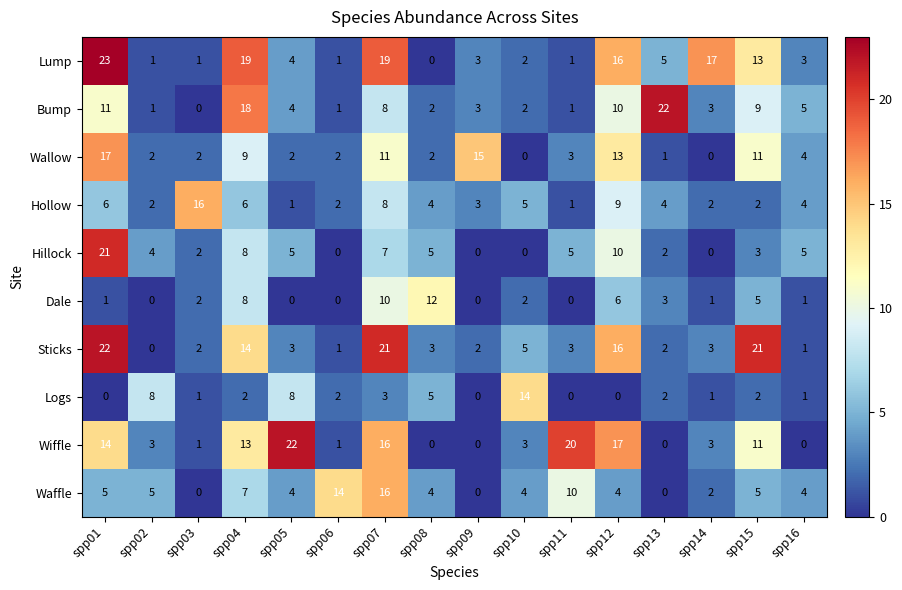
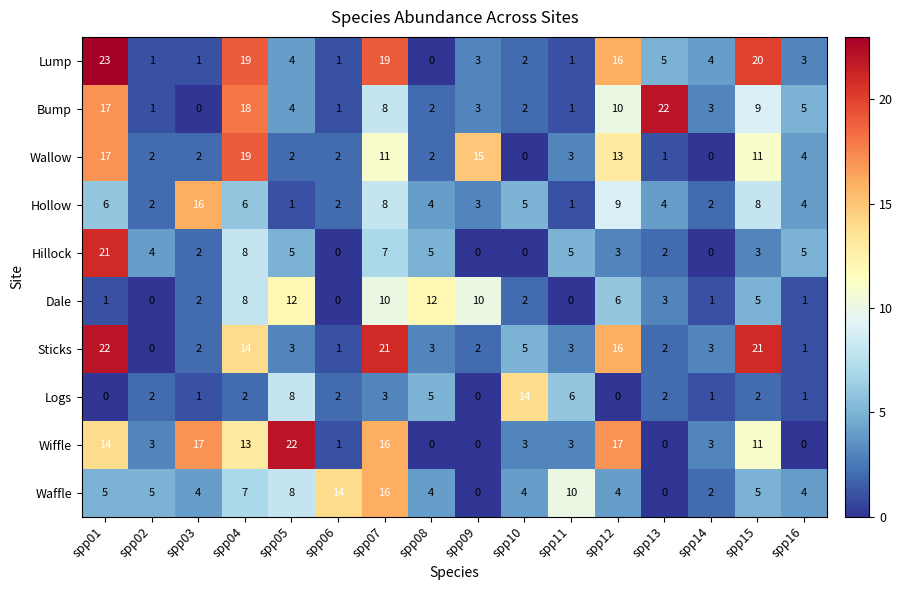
Lump, spp14: 17 -> 4
Lump, spp15: 13 -> 20
Bump, spp01: 11 -> 17
Wallow, spp04: 9 -> 19
Hollow, spp15: 2 -> 8
Hillock, spp12: 10 -> 3
Dale, spp05: 0 -> 12
Dale, spp09: 0 -> 10
Logs, spp02: 8 -> 2
Logs, spp11: 0 -> 6
Wiffle, spp03: 1 -> 17
Wiffle, spp11: 20 -> 3
Waffle, spp03: 0 -> 4
Waffle, spp05: 4 -> 8
